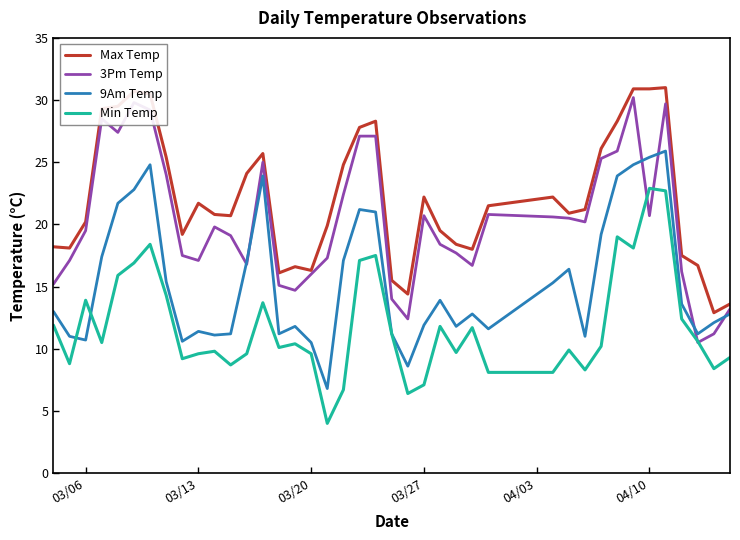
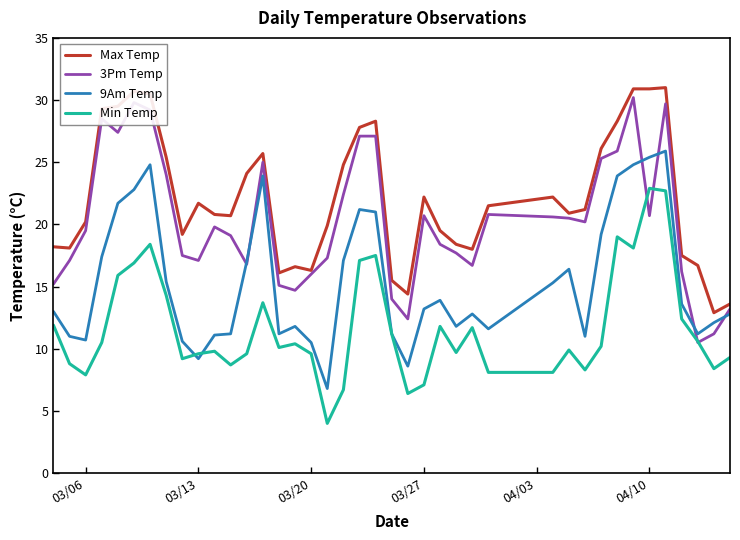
Min Temp, 03/06: 13.9 -> 7.9
9Am Temp, 03/13: 11.4 -> 9.2
9Am Temp, 03/27: 11.9 -> 13.2
